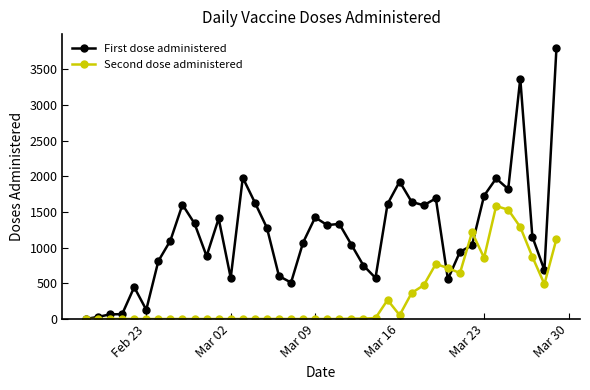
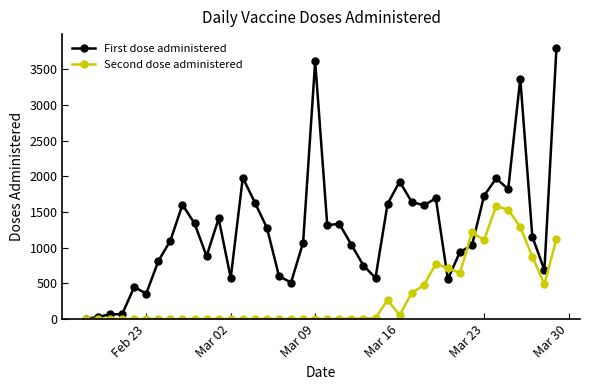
First dose administered, Feb 23: 100 -> 400
First dose administered, Mar 09: 1400 -> 3600
Second dose administered, Mar 23: 900 -> 1100
